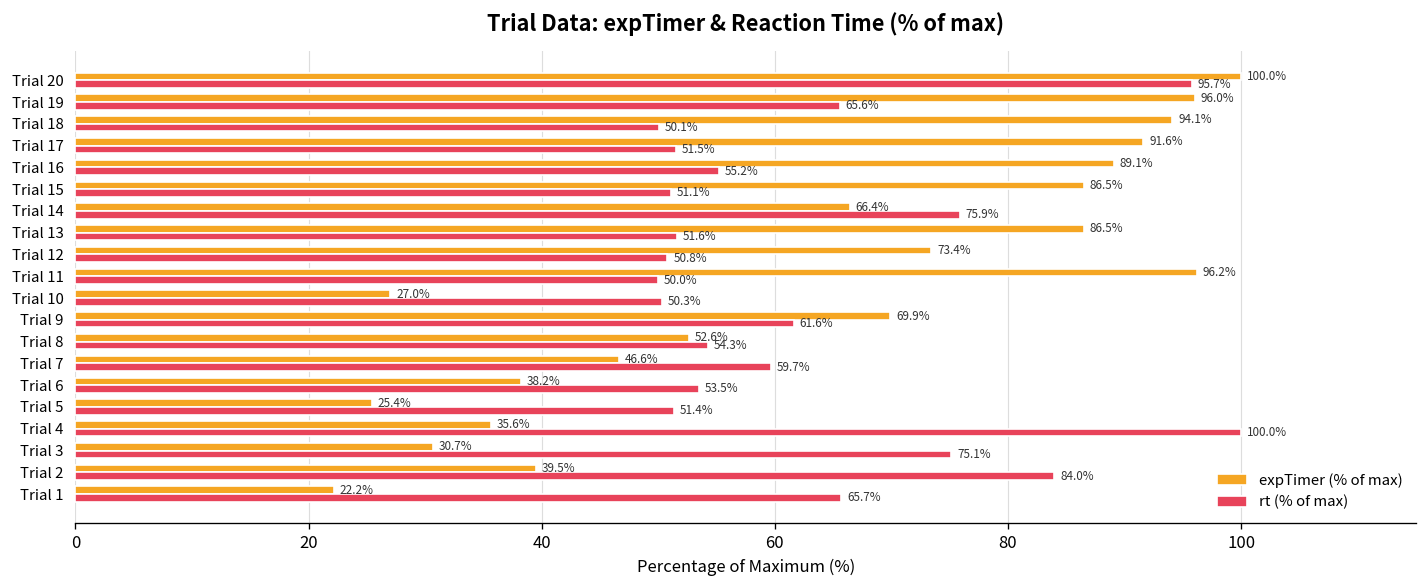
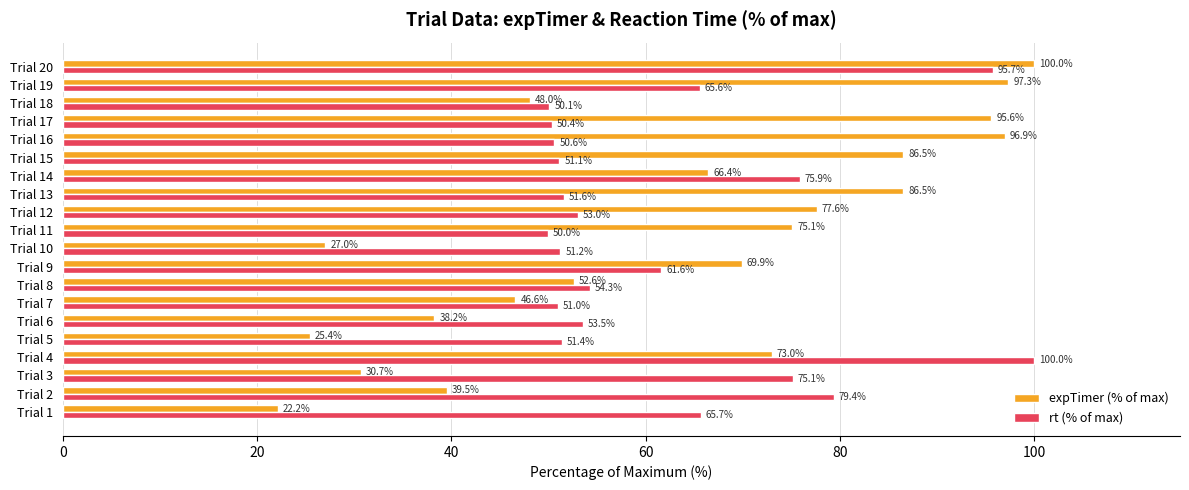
expTimer (% of max), Trial 19: 96.0% -> 97.3%
expTimer (% of max), Trial 18: 94.1% -> 48.0%
expTimer (% of max), Trial 17: 91.6% -> 95.6%
rt (% of max), Trial 17: 51.5% -> 50.4%
expTimer (% of max), Trial 16: 89.1% -> 96.9%
rt (% of max), Trial 16: 55.2% -> 50.6%
expTimer (% of max), Trial 12: 73.4% -> 77.6%
rt (% of max), Trial 12: 50.8% -> 53.0%
expTimer (% of max), Trial 11: 96.2% -> 75.1%
rt (% of max), Trial 10: 50.3% -> 51.2%
rt (% of max), Trial 7: 59.7% -> 51.0%
expTimer (% of max), Trial 4: 35.6% -> 73.0%
rt (% of max), Trial 2: 84.0% -> 79.4%
